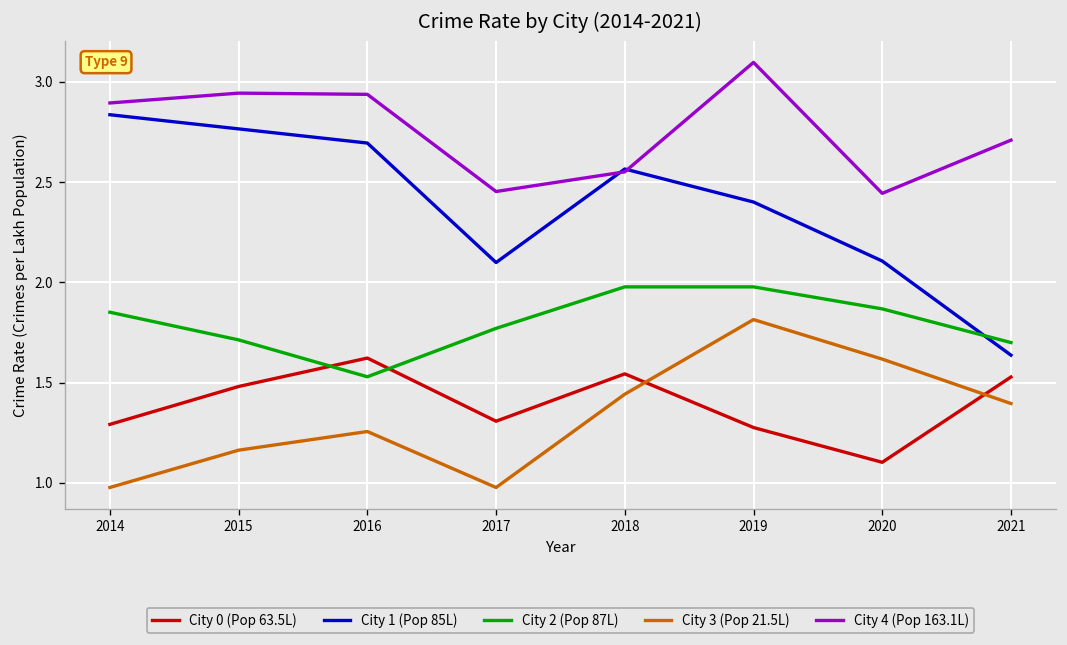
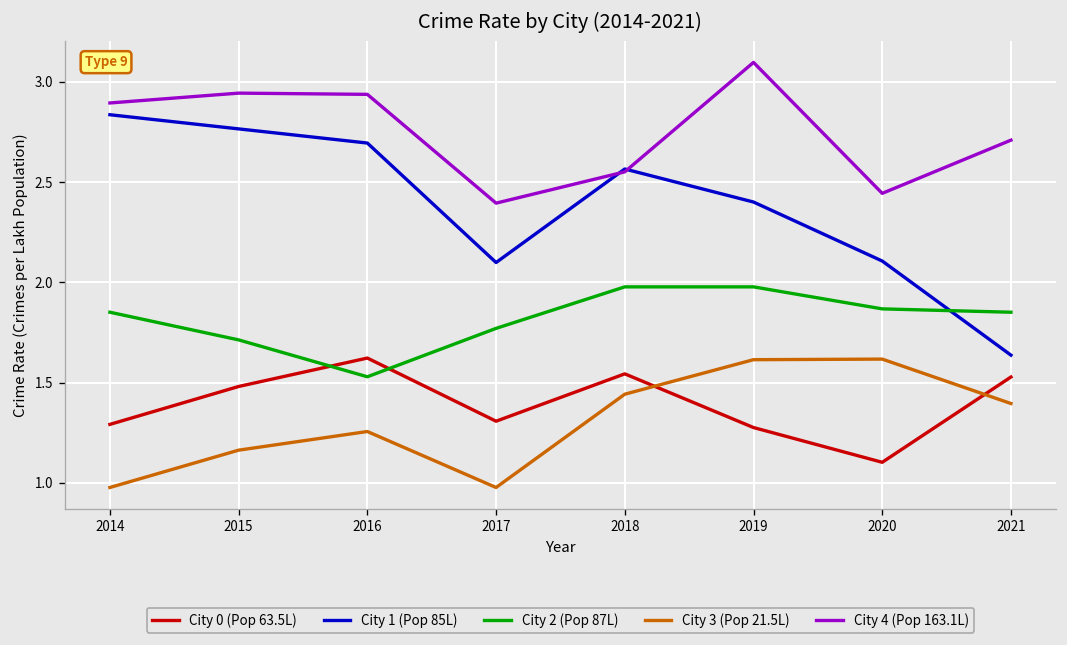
City 4 (Pop 163.1L), 2017: 2.45 -> 2.39
City 3 (Pop 21.5L), 2019: 1.81 -> 1.61
City 2 (Pop 87L), 2021: 1.70 -> 1.85
